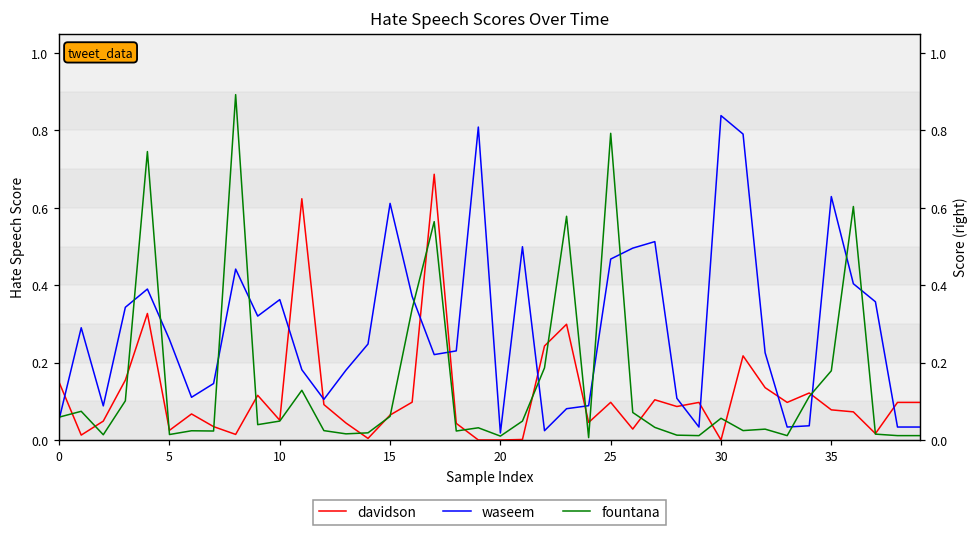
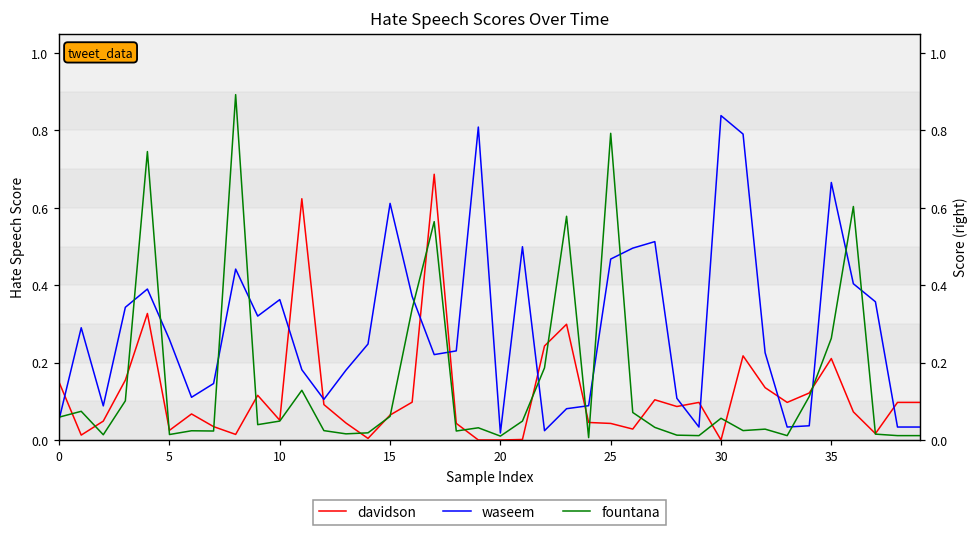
davidson, 25: 0.10 -> 0.04
davidson, 35: 0.08 -> 0.21
waseem, 35: 0.63 -> 0.67
fountana, 35: 0.18 -> 0.26
